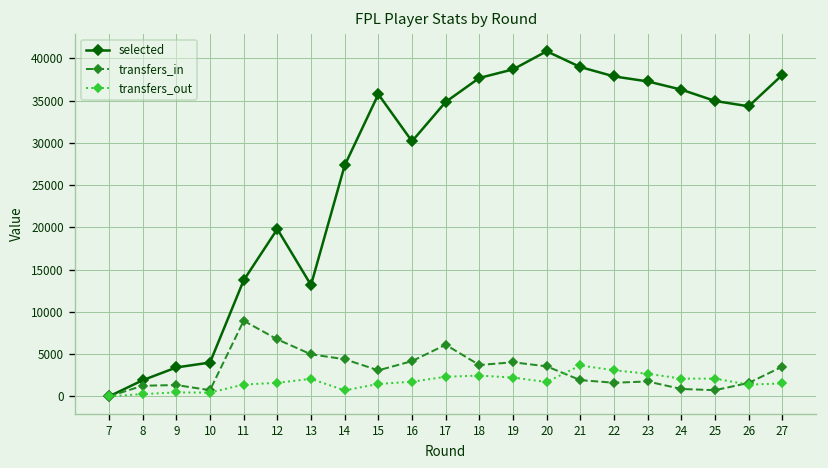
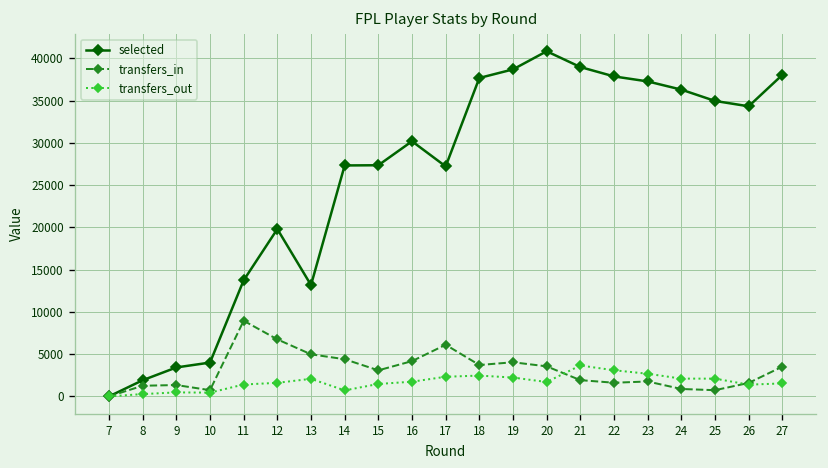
selected, 15: 36000 -> 27000
selected, 17: 35000 -> 27000
